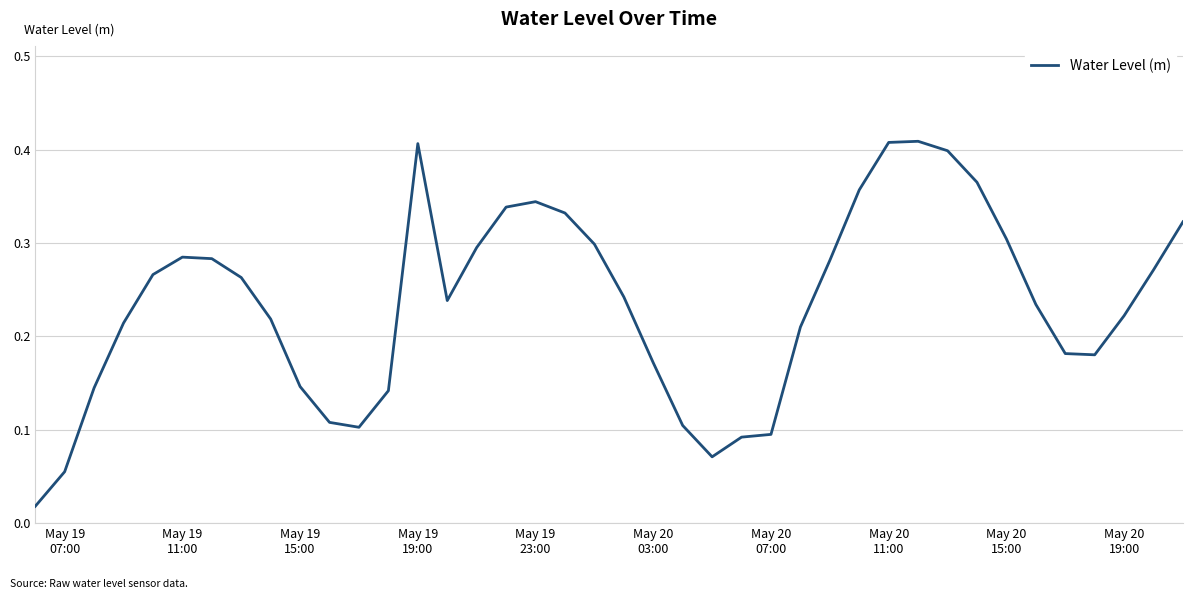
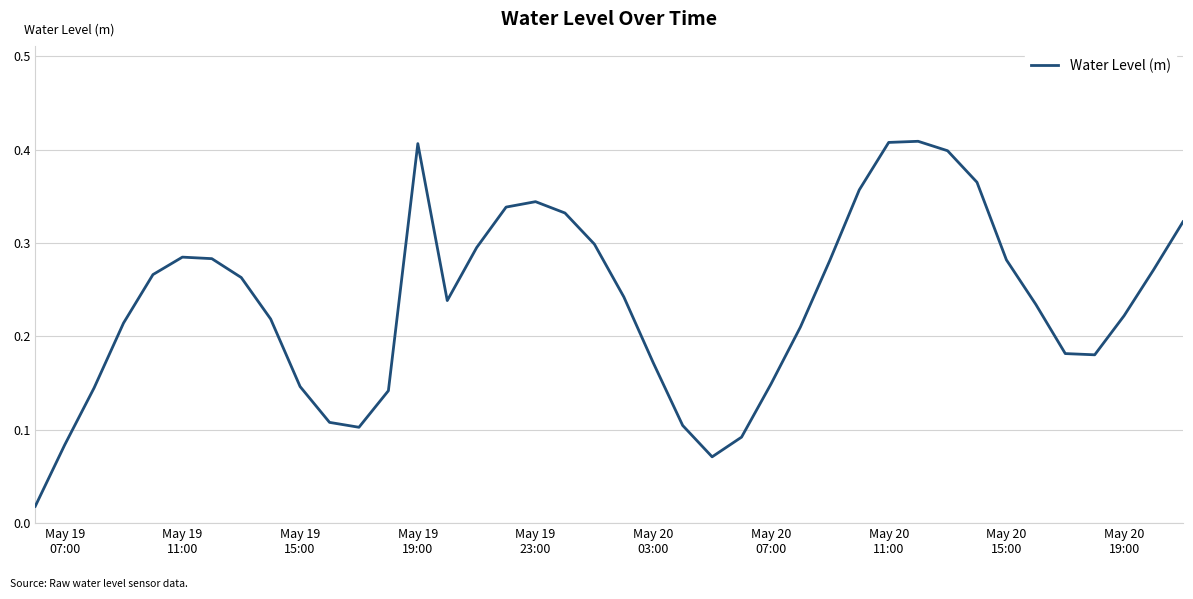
May 19 07:00: 0.06 -> 0.08
May 20 07:00: 0.10 -> 0.15
May 20 15:00: 0.30 -> 0.28
